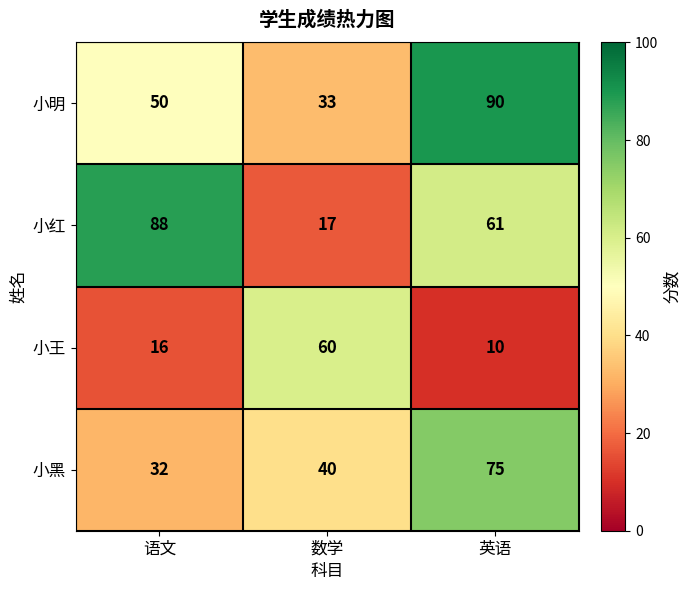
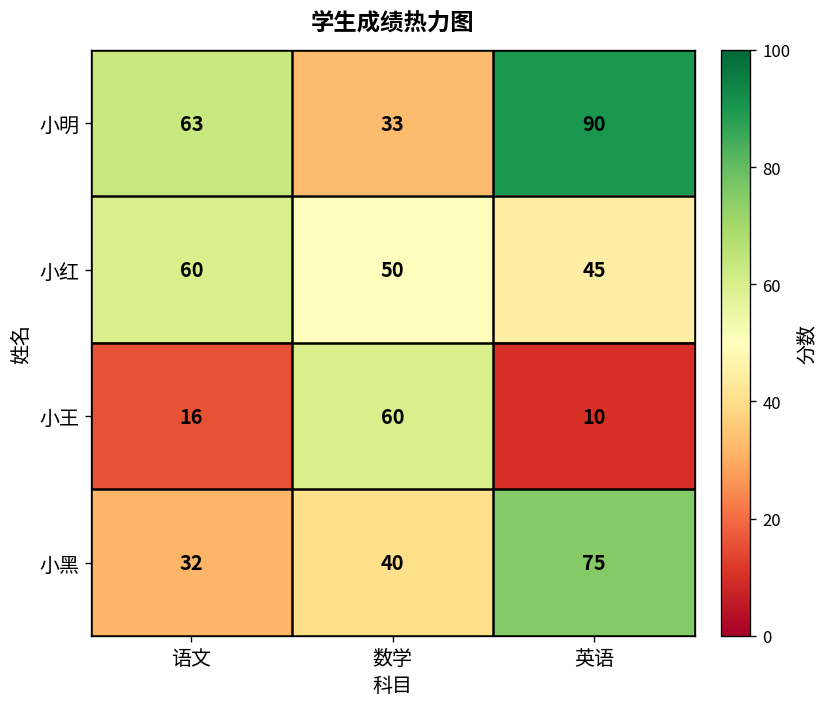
小明, 语文: 50 -> 63
小红, 语文: 88 -> 60
小红, 数学: 17 -> 50
小红, 英语: 61 -> 45
